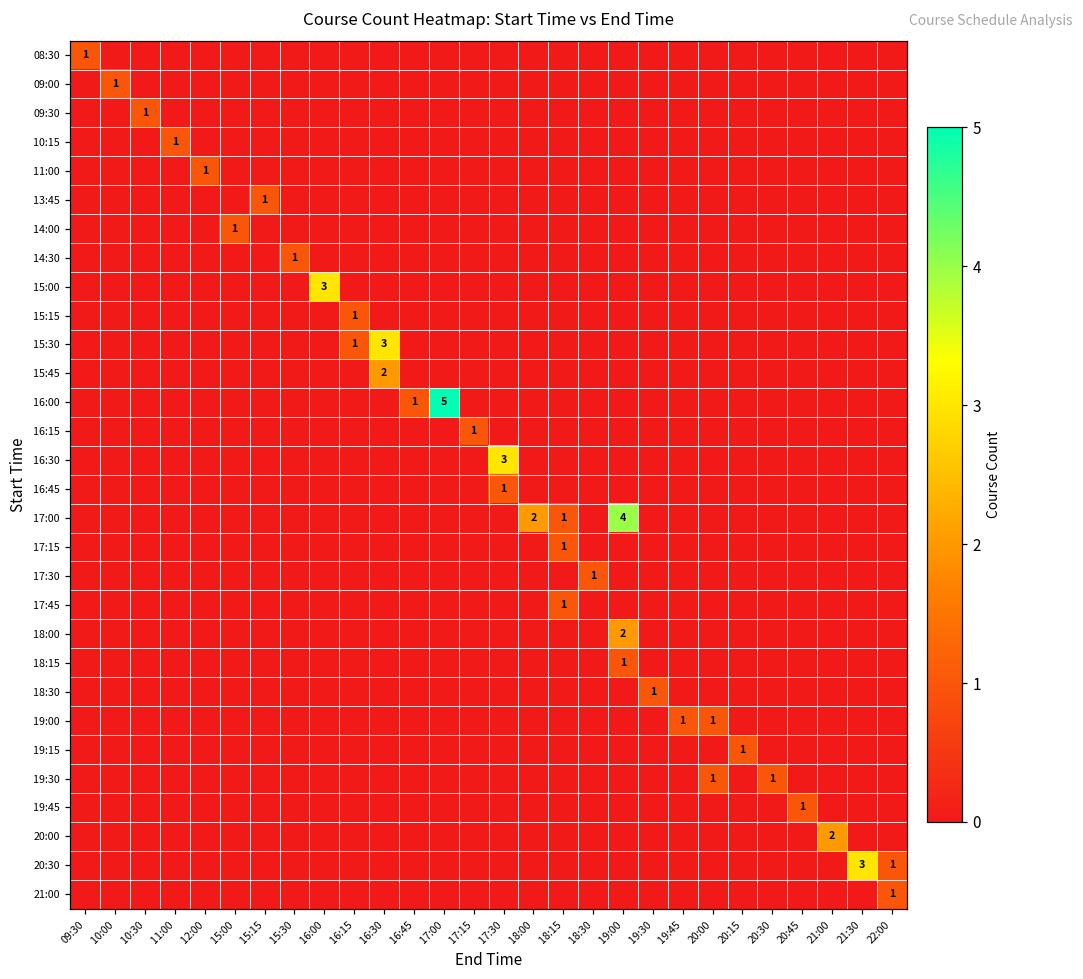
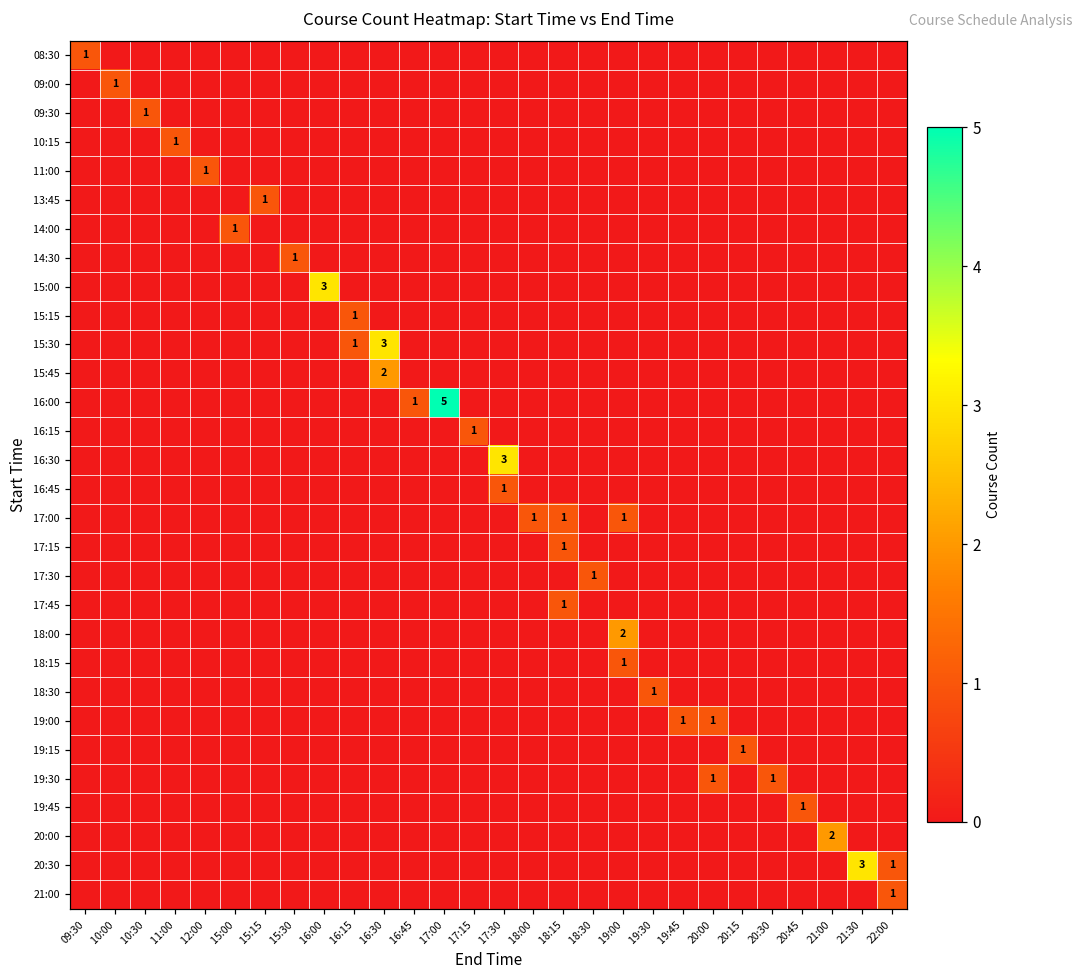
17:00, 18:00: 2 -> 1
17:00, 19:00: 4 -> 1
